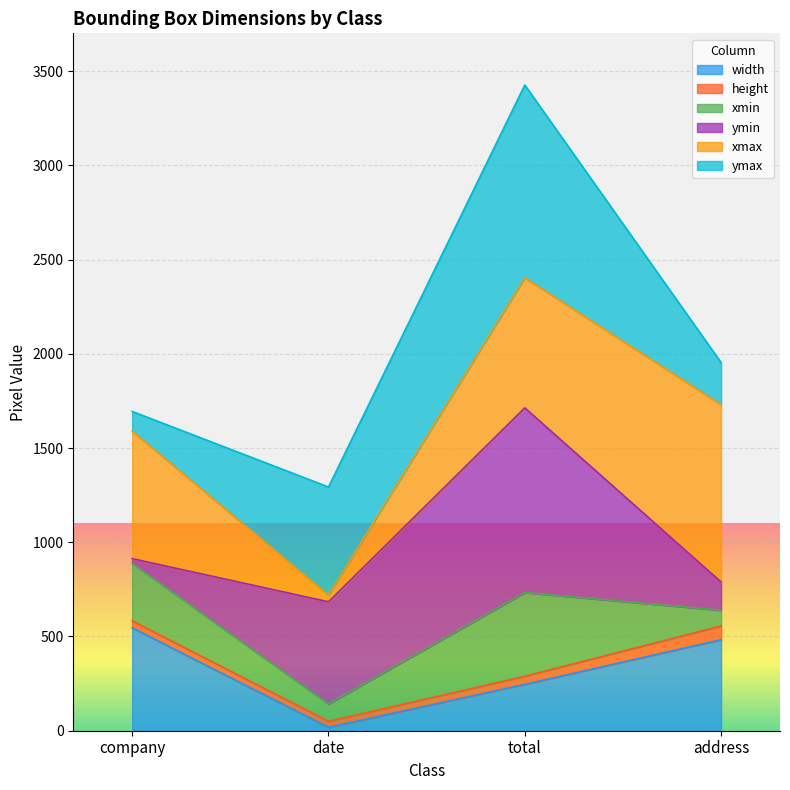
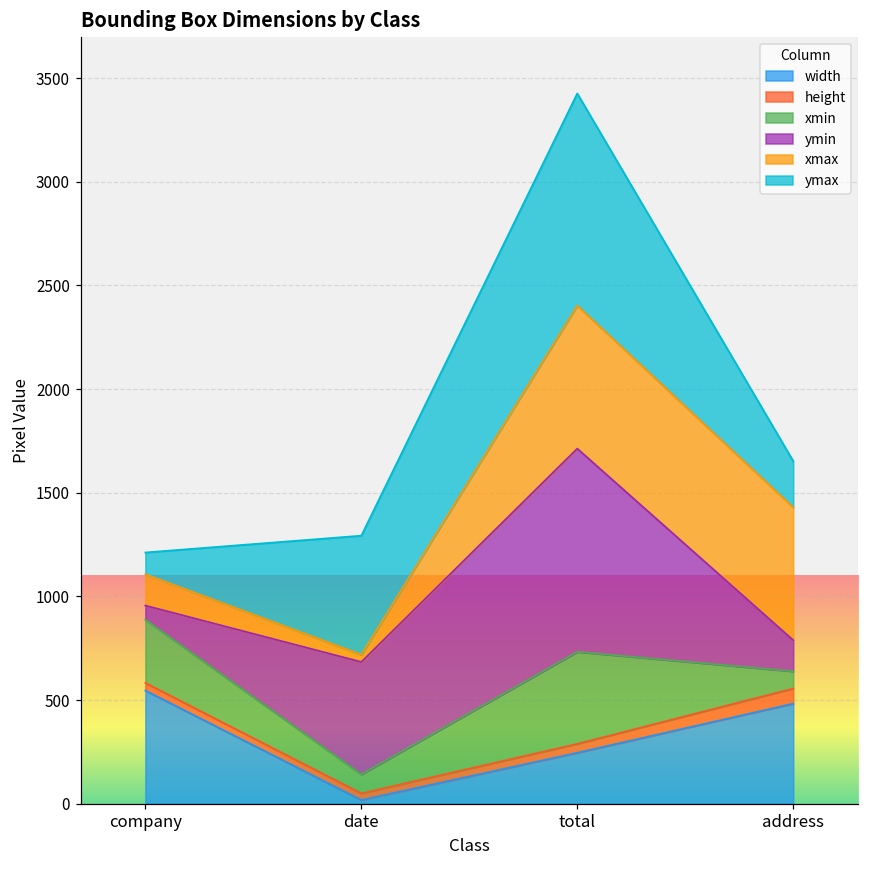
ymin, company: 30 -> 70
xmax, company: 680 -> 150
xmax, address: 940 -> 640
